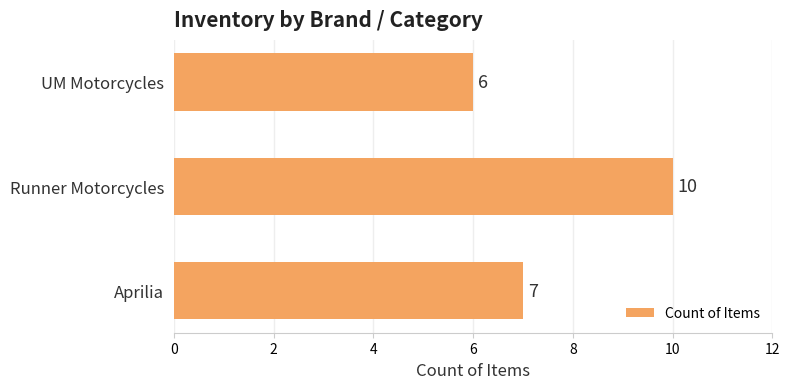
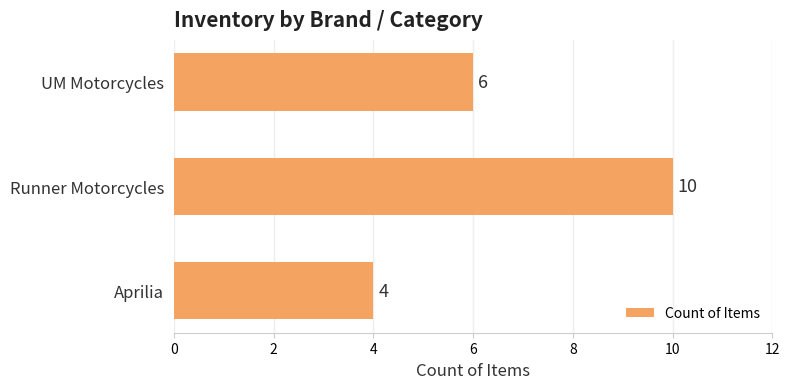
Aprilia: 7 -> 4
